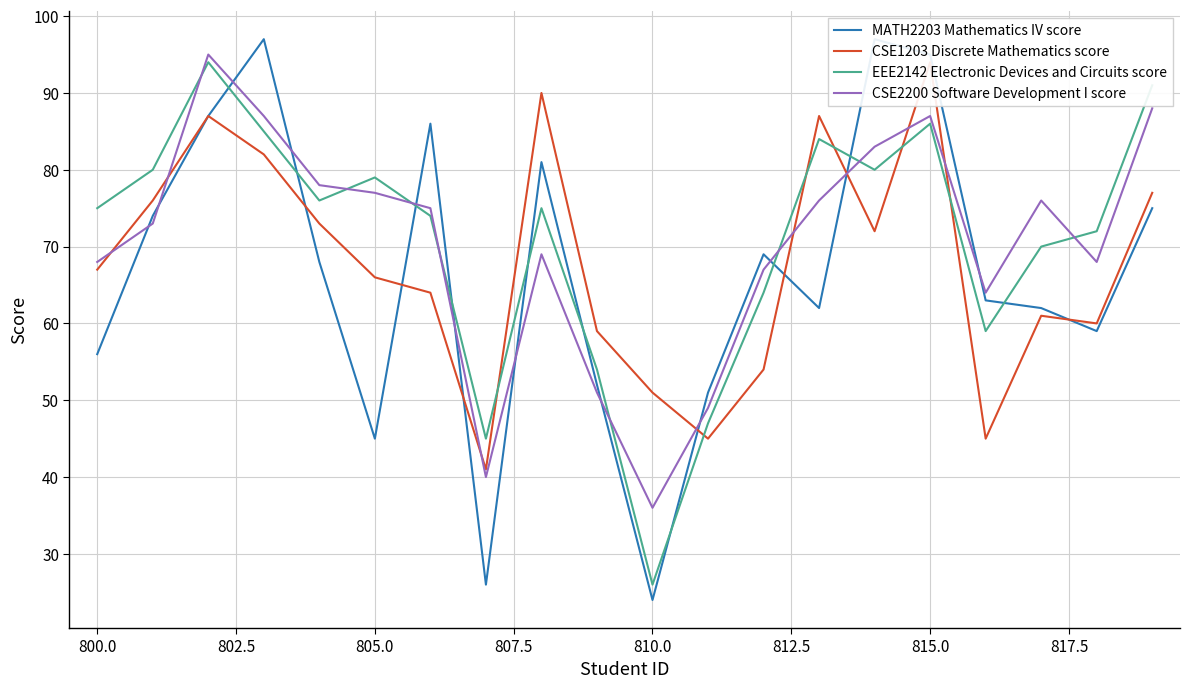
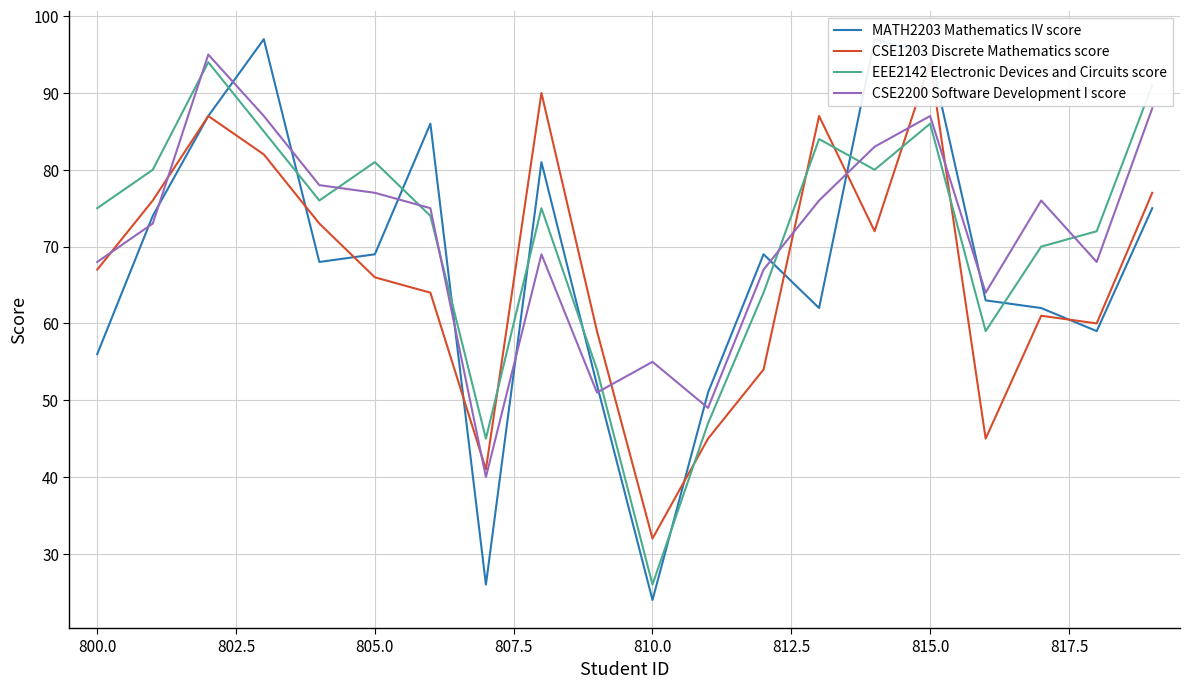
MATH2203 Mathematics IV score, 805.0: 45 -> 69
EEE2142 Electronic Devices and Circuits score, 805.0: 79 -> 81
CSE1203 Discrete Mathematics score, 810.0: 51 -> 32
CSE2200 Software Development I score, 810.0: 36 -> 55
